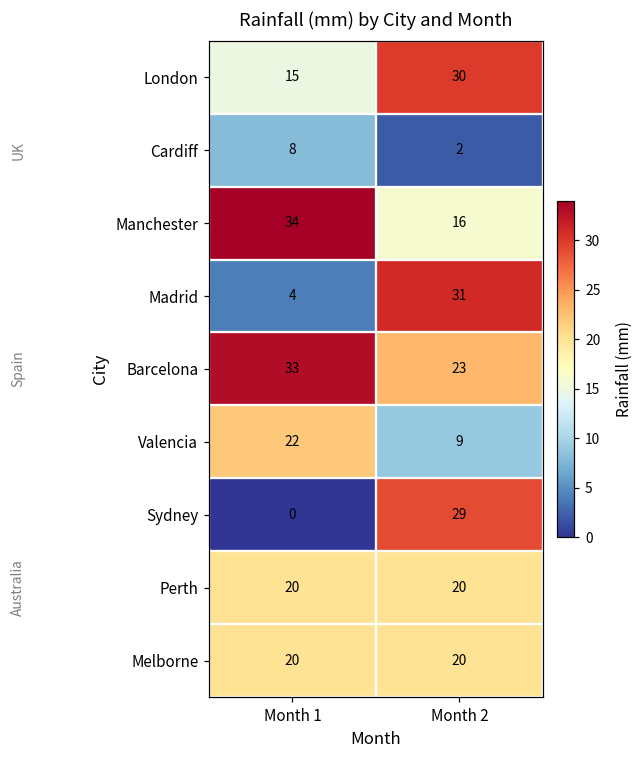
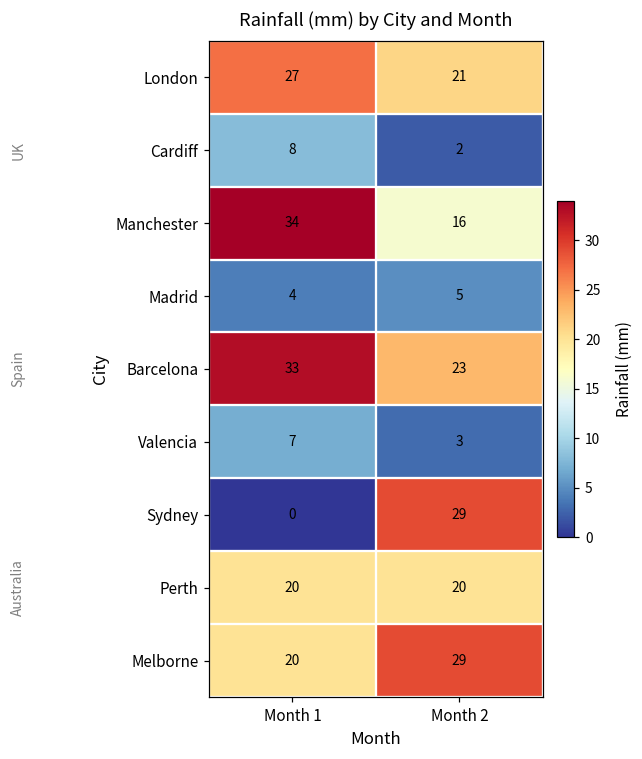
London, Month 1: 15 -> 27
London, Month 2: 30 -> 21
Madrid, Month 2: 31 -> 5
Valencia, Month 1: 22 -> 7
Valencia, Month 2: 9 -> 3
Melborne, Month 2: 20 -> 29
